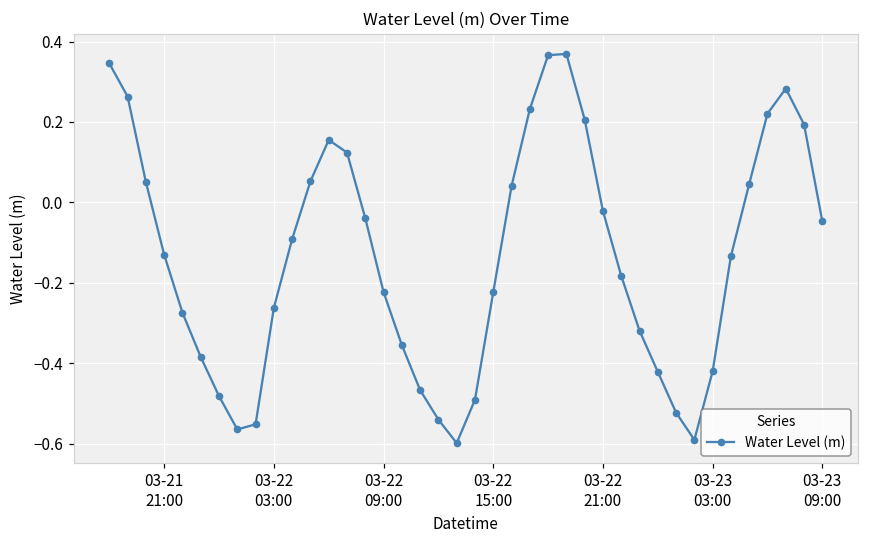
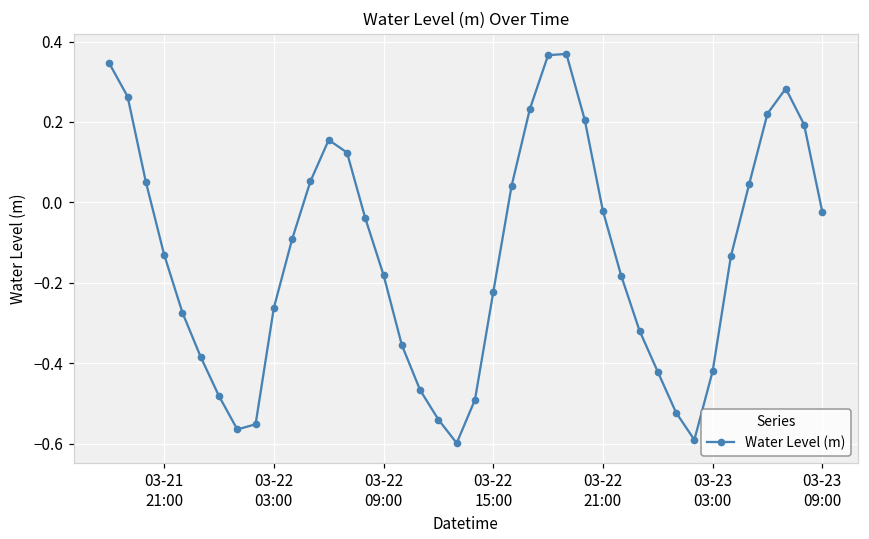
03-22 09:00: -0.22 -> -0.18
03-23 09:00: -0.05 -> -0.02
